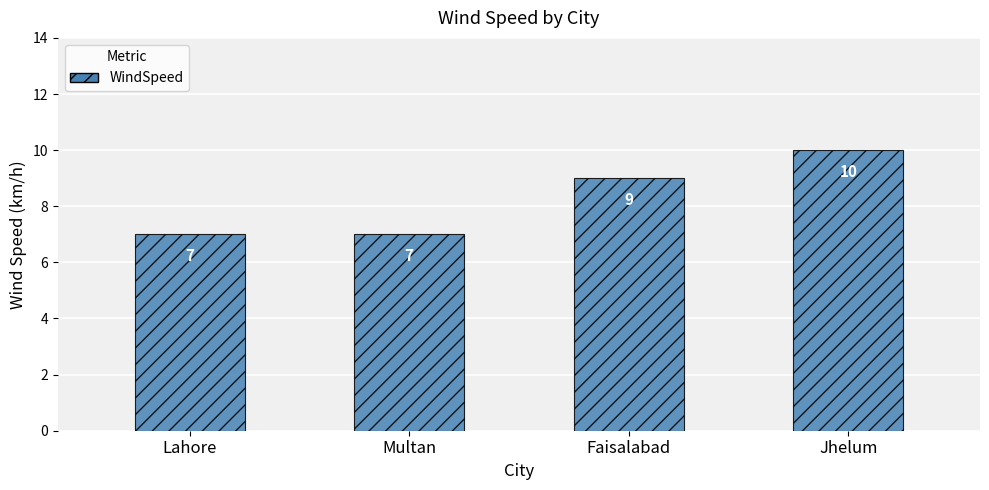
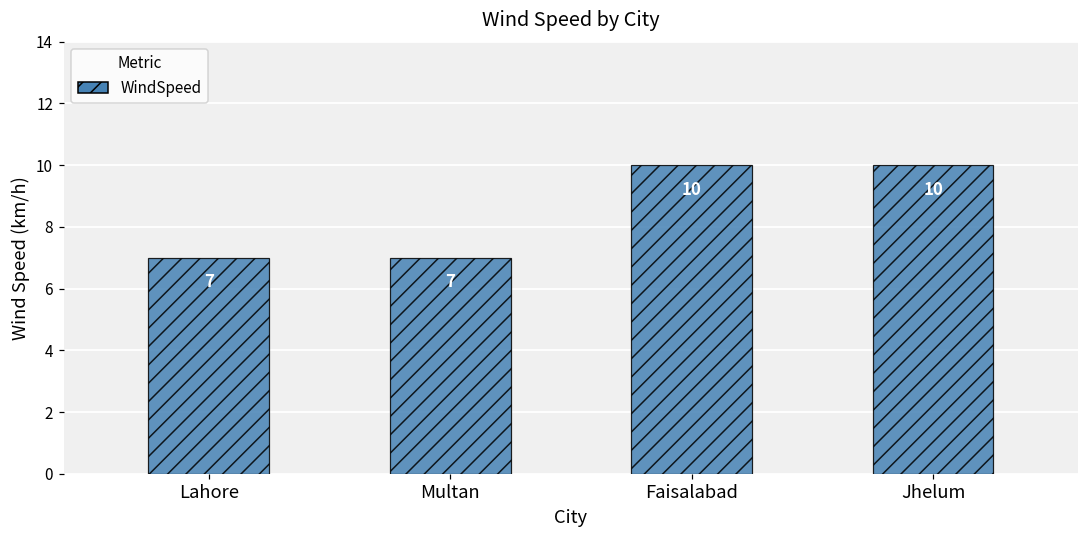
Faisalabad: 9 -> 10
